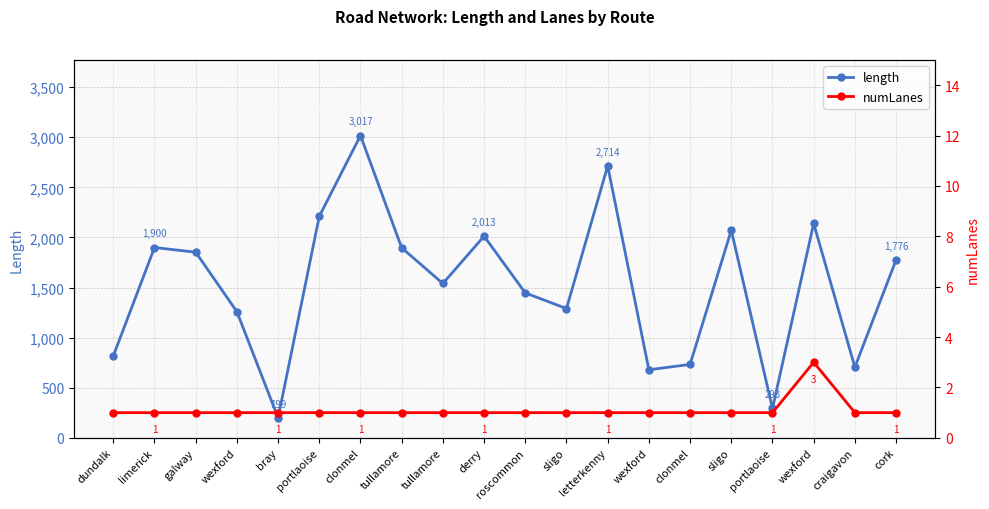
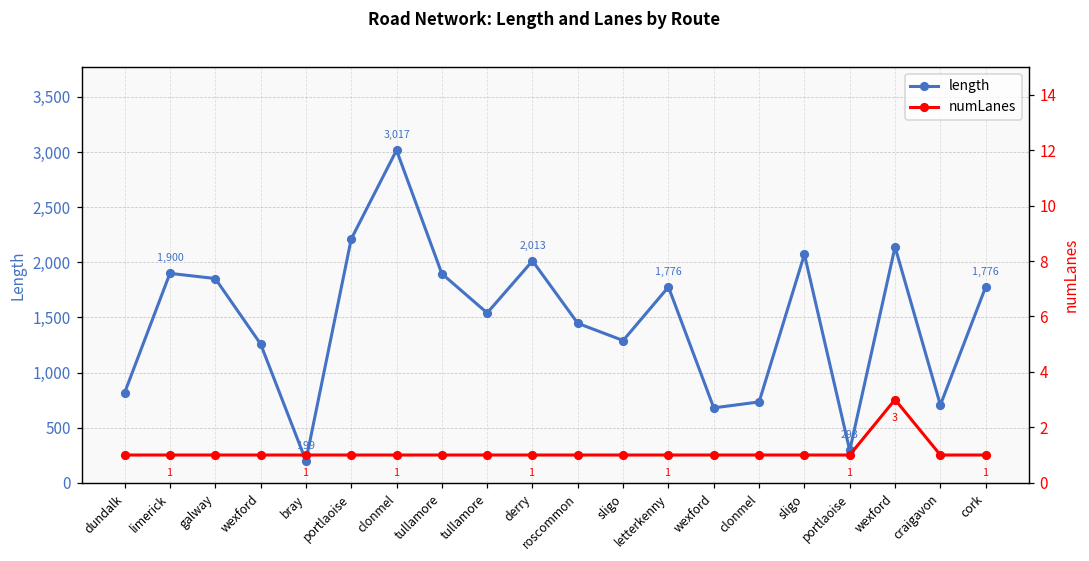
length, letterkenny: 2,714 -> 1,776
